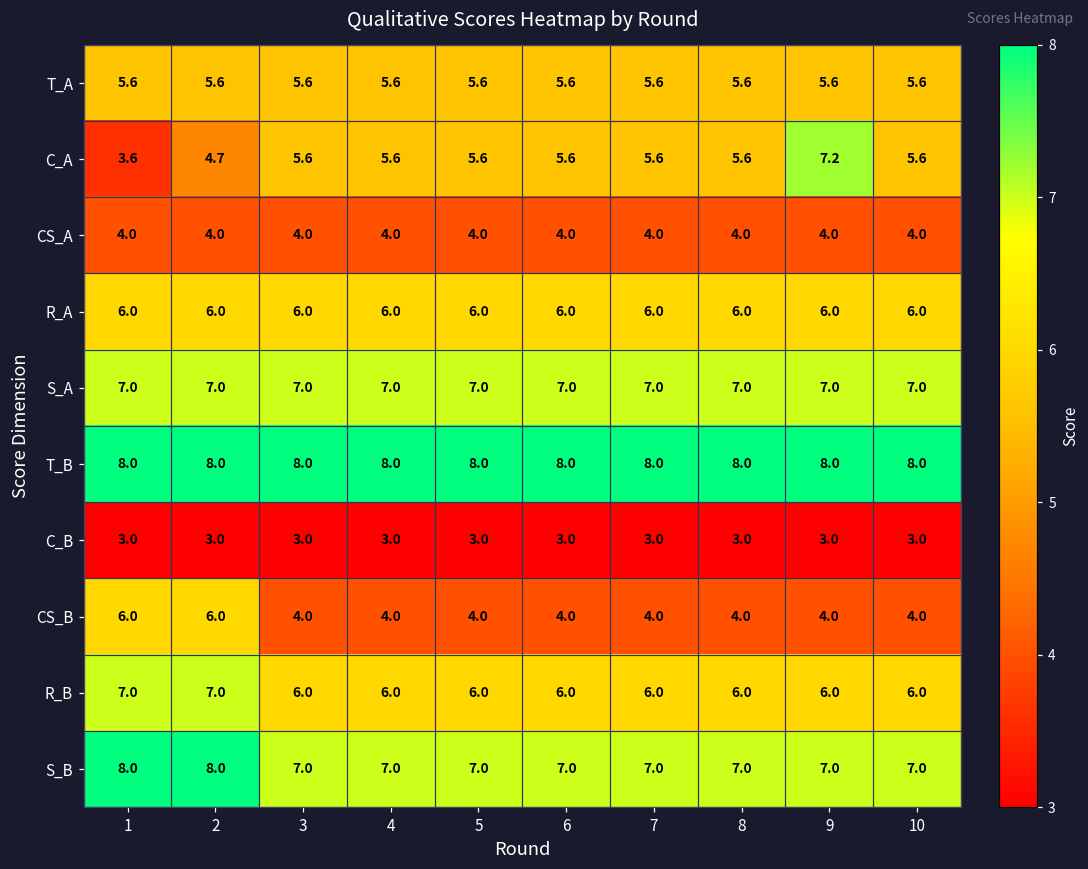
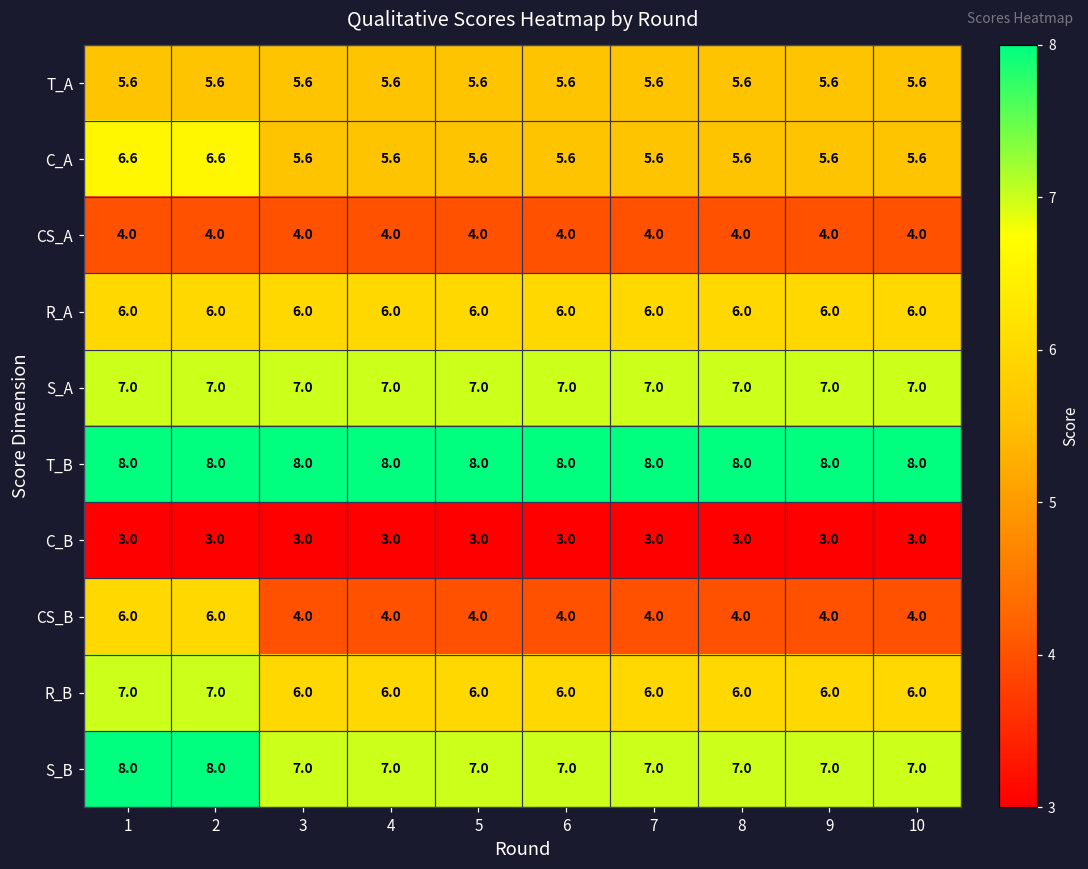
C_A, 1: 3.6 -> 6.6
C_A, 2: 4.7 -> 6.6
C_A, 9: 7.2 -> 5.6
